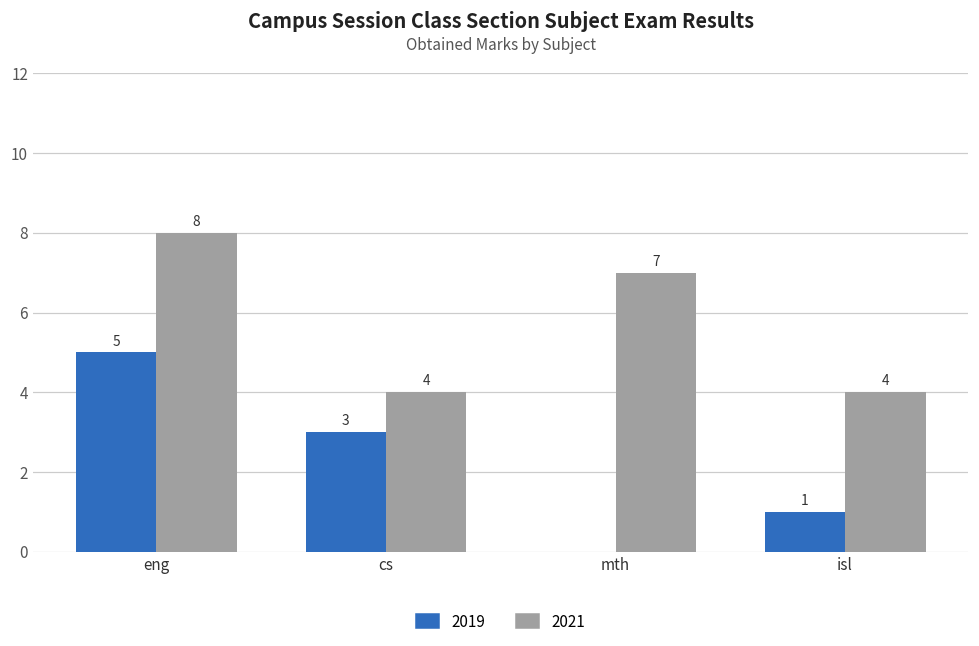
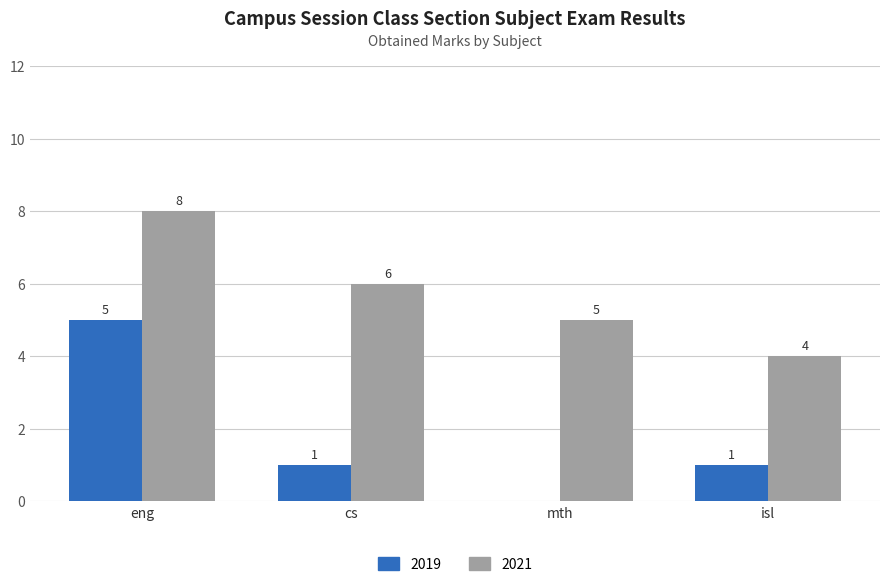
2019, cs: 3 -> 1
2021, cs: 4 -> 6
2021, mth: 7 -> 5
